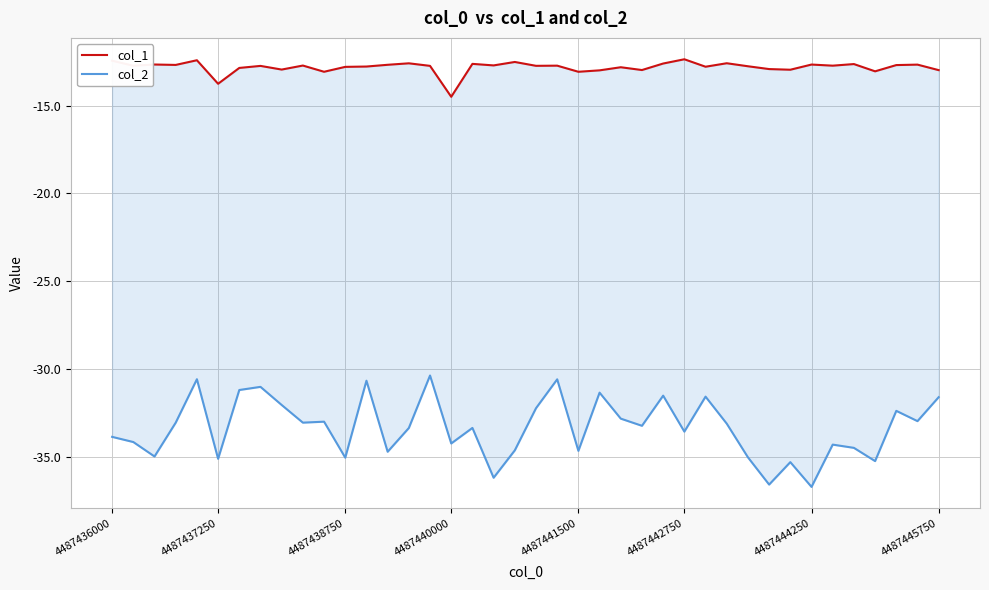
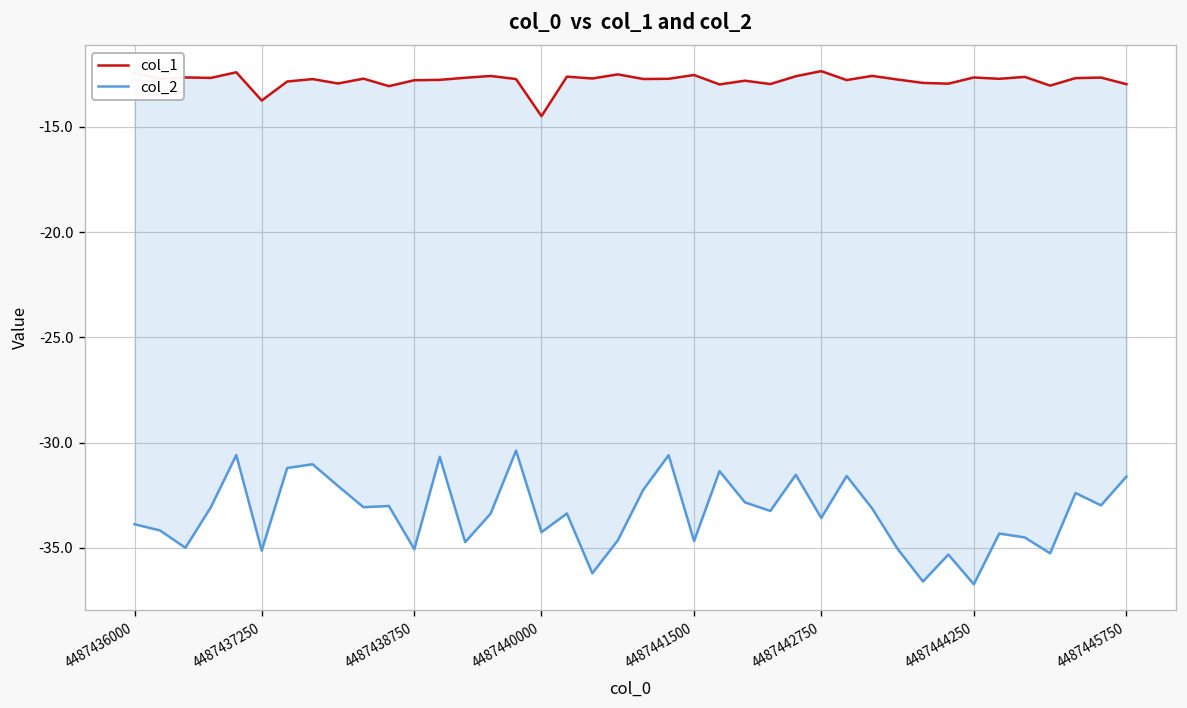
col_1, 4487441500: -13.1 -> -12.5
